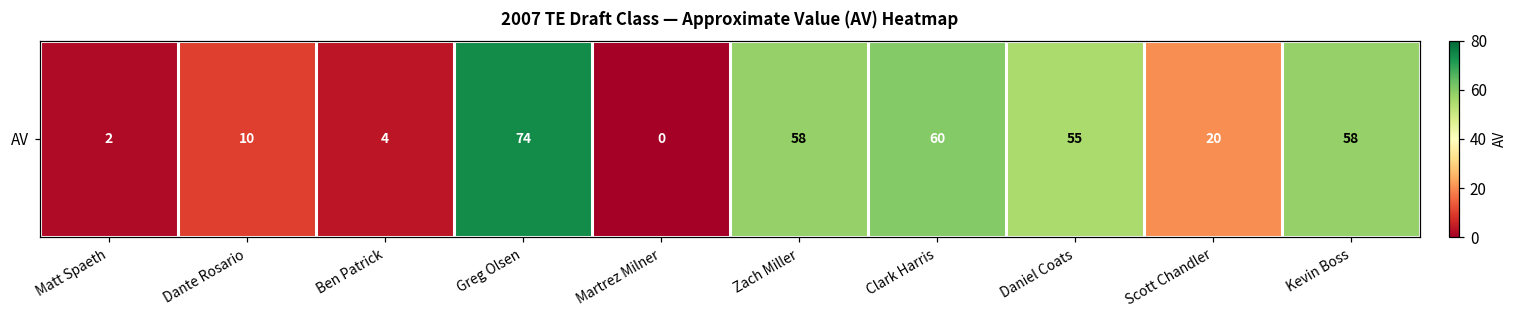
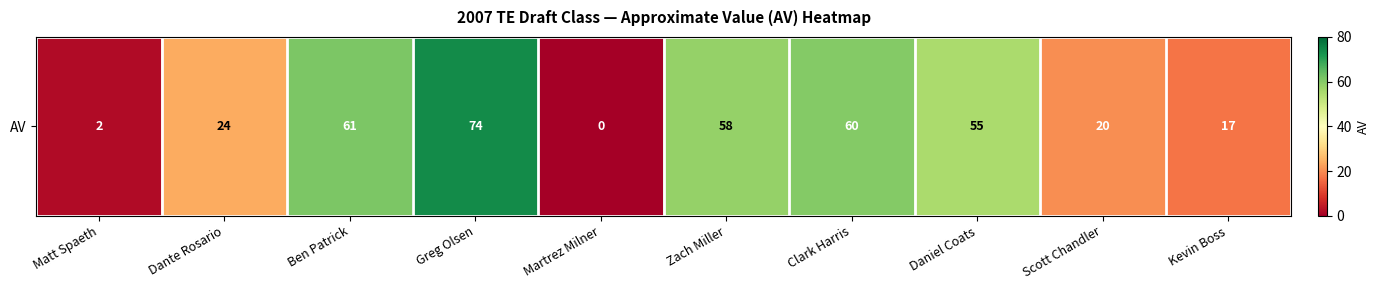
AV, Dante Rosario: 10 -> 24
AV, Ben Patrick: 4 -> 61
AV, Kevin Boss: 58 -> 17
